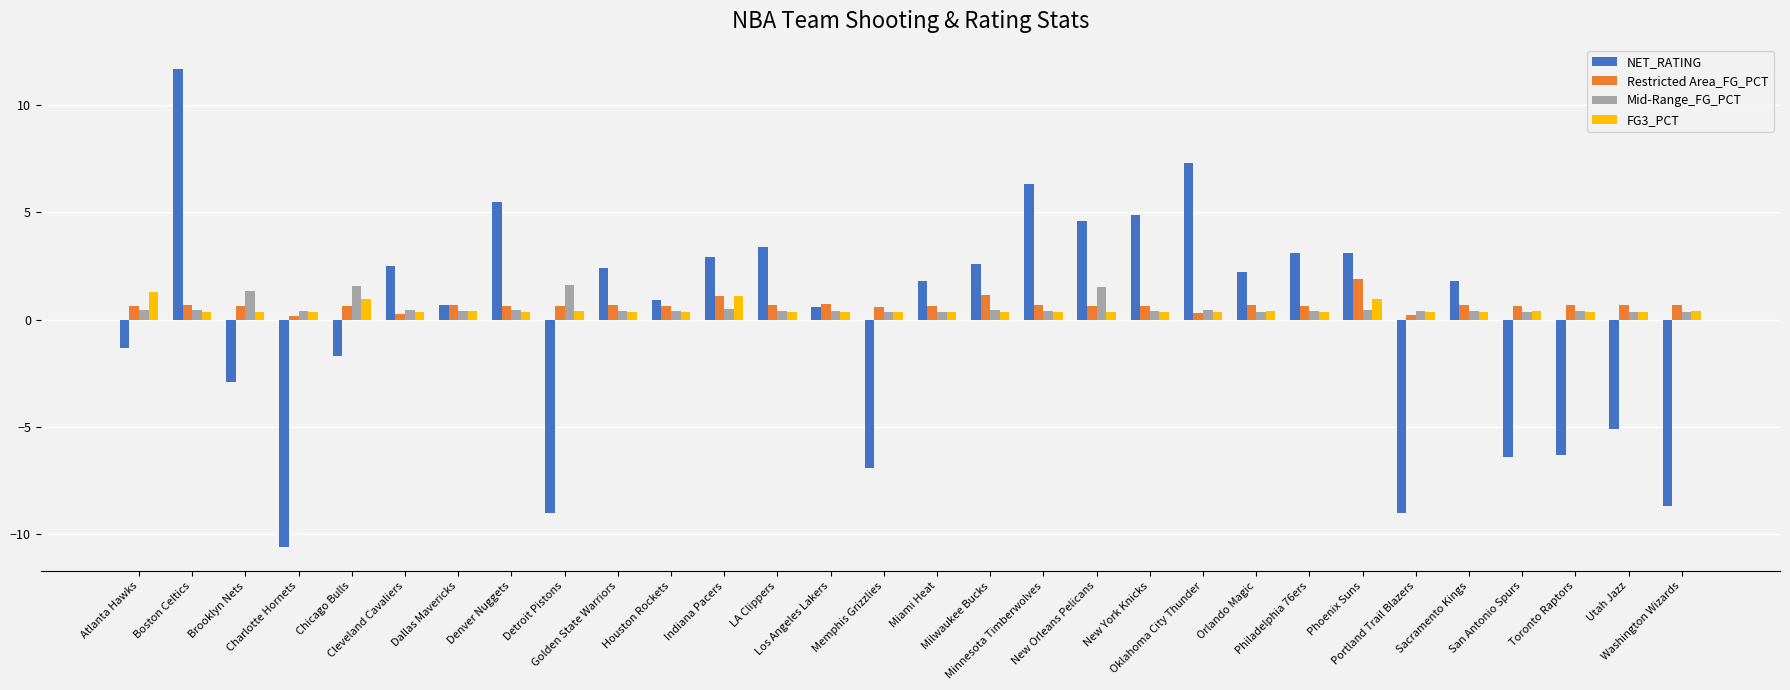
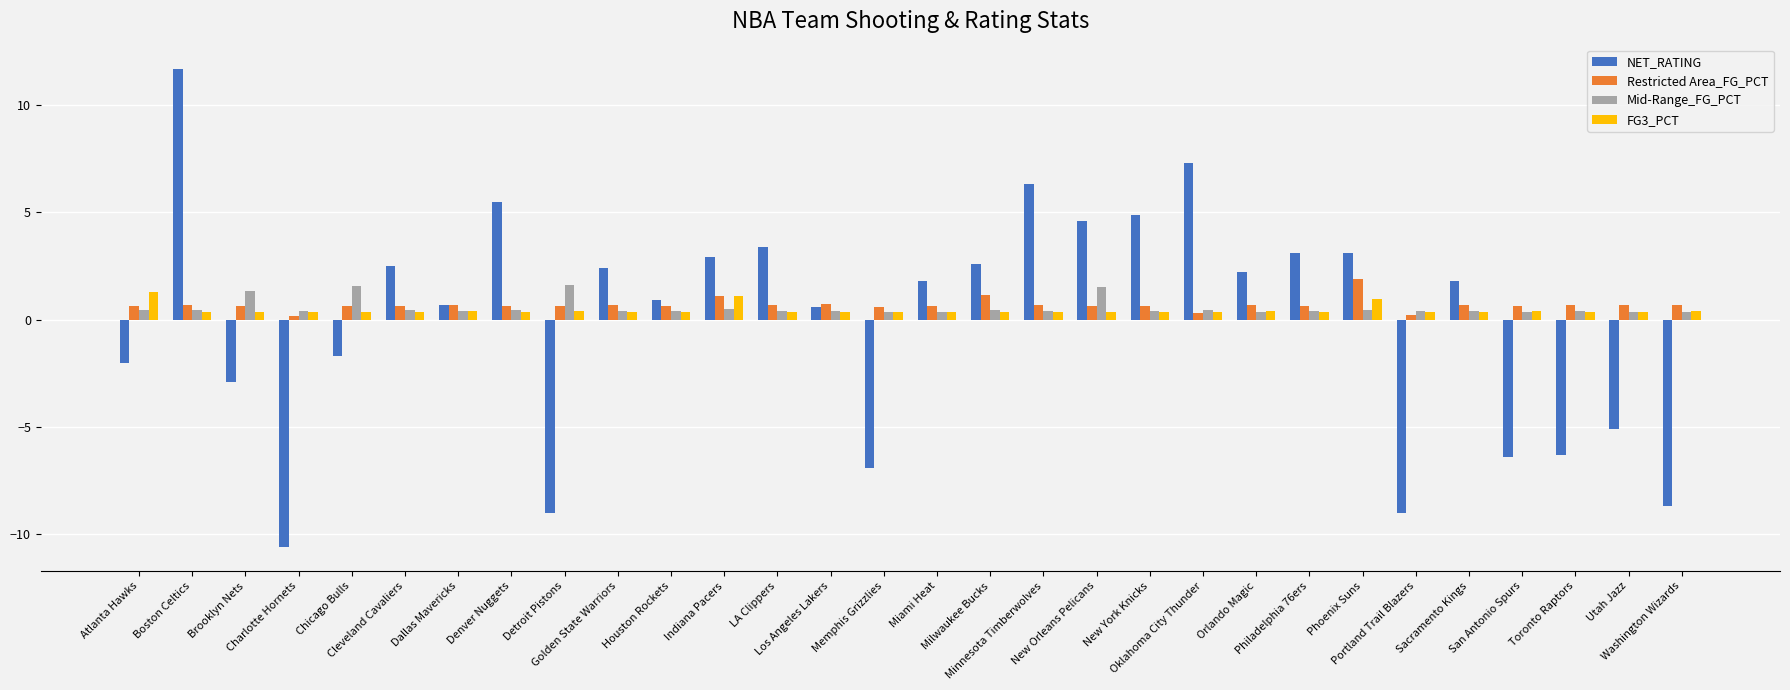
NET_RATING, Atlanta Hawks: -1.3 -> -2.0
FG3_PCT, Chicago Bulls: 0.9 -> 0.4
Restricted Area_FG_PCT, Cleveland Cavaliers: 0.3 -> 0.7
